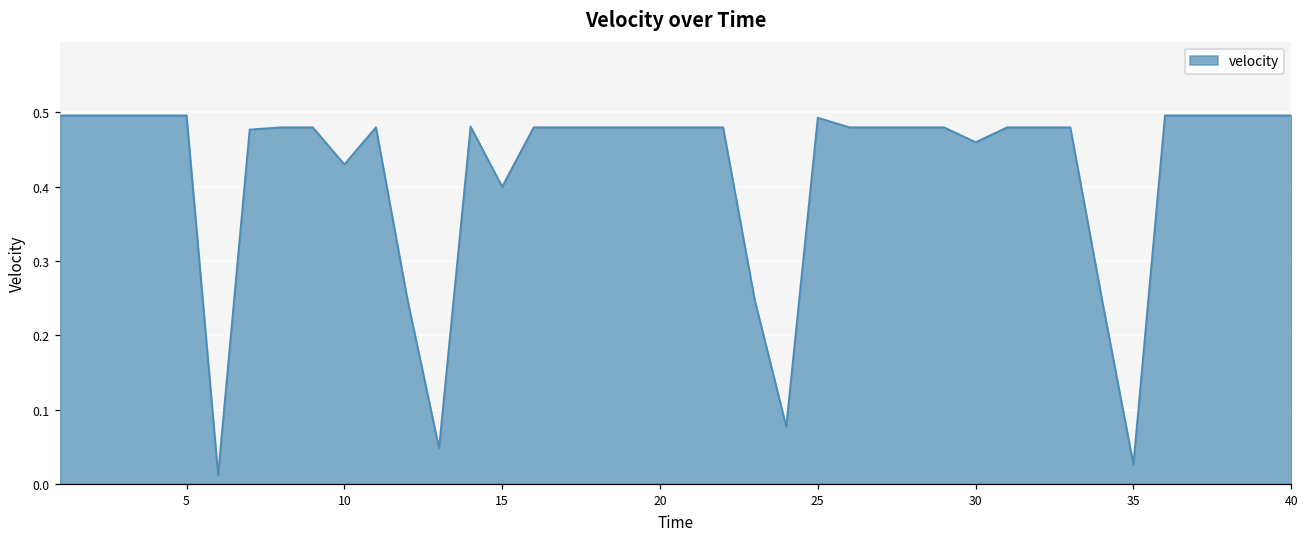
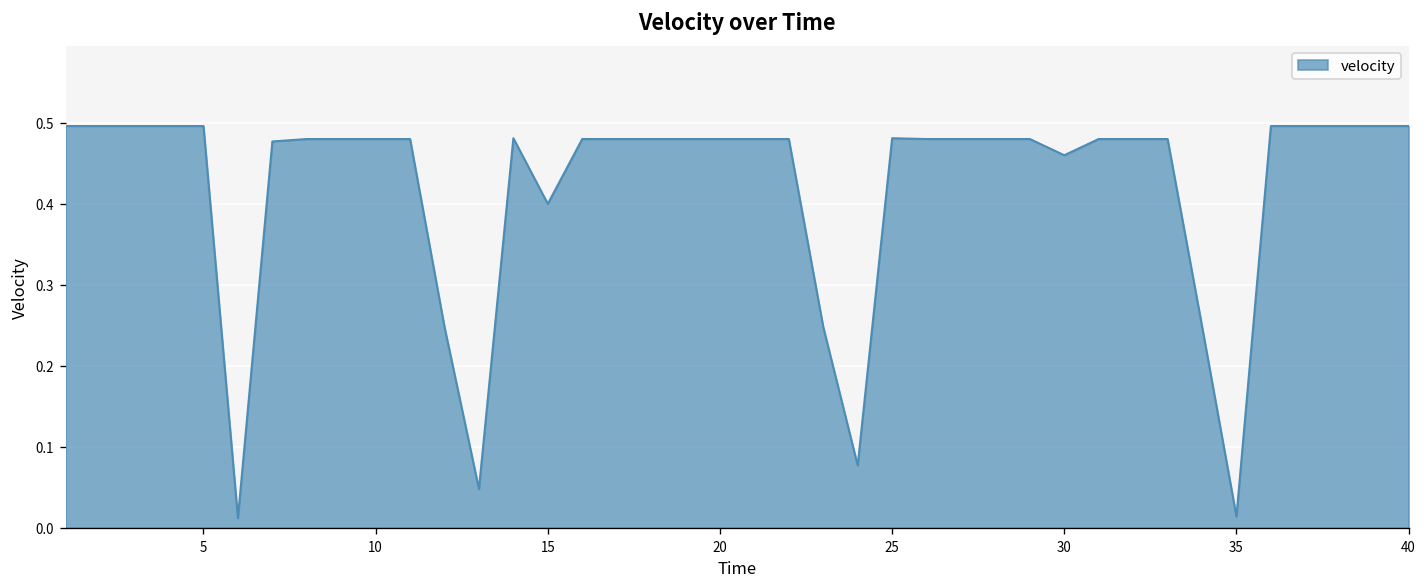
10: 0.43 -> 0.48
25: 0.49 -> 0.48
35: 0.03 -> 0.01
